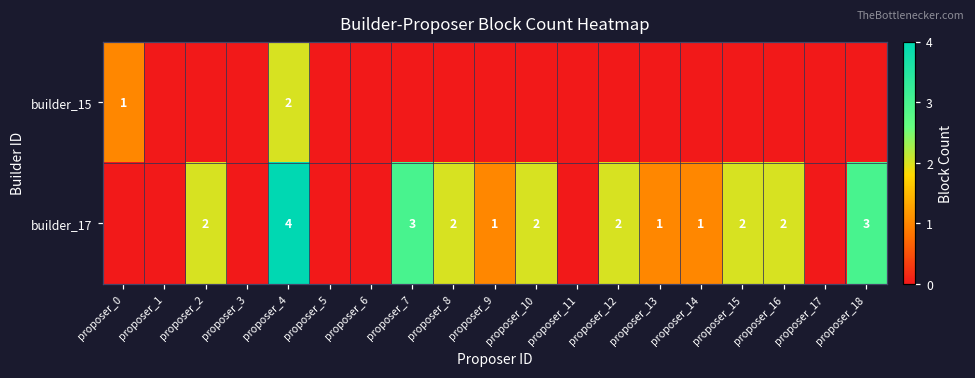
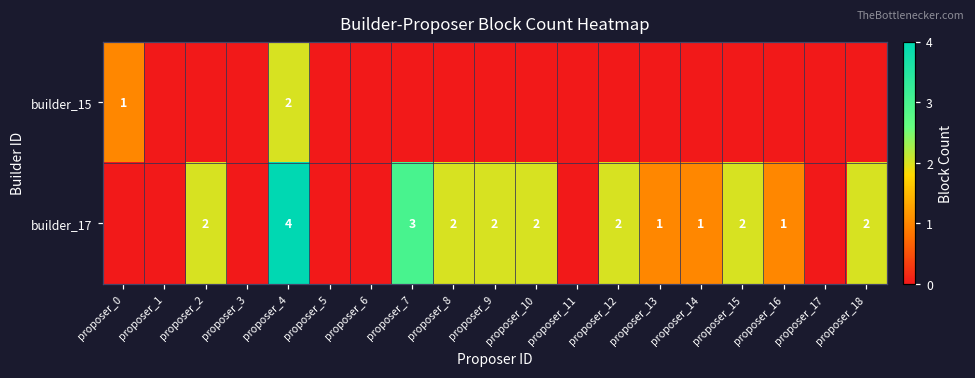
builder_17, proposer_9: 1 -> 2
builder_17, proposer_16: 2 -> 1
builder_17, proposer_18: 3 -> 2
